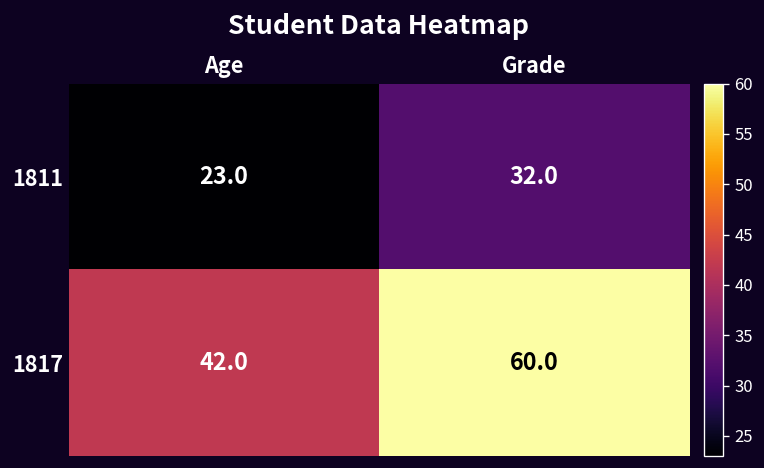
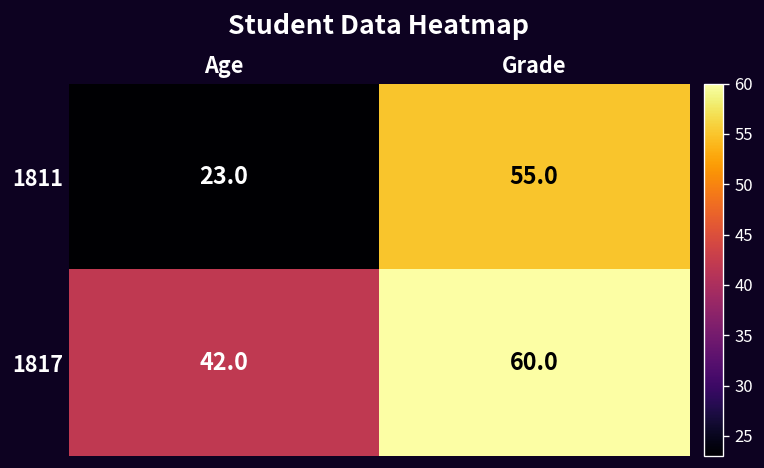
1811, Grade: 32.0 -> 55.0
